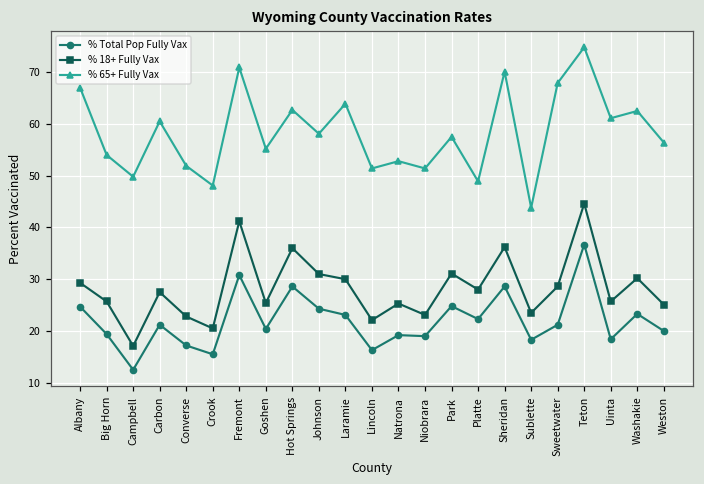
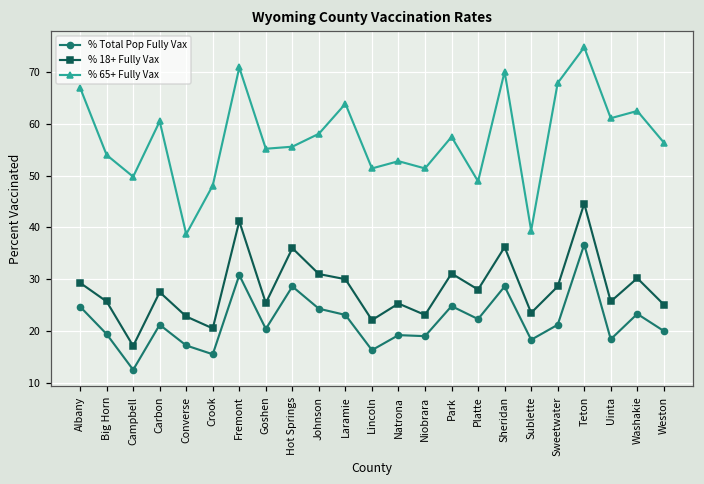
% 65+ Fully Vax, Converse: 52 -> 39
% 65+ Fully Vax, Hot Springs: 63 -> 56
% 65+ Fully Vax, Sublette: 44 -> 39
